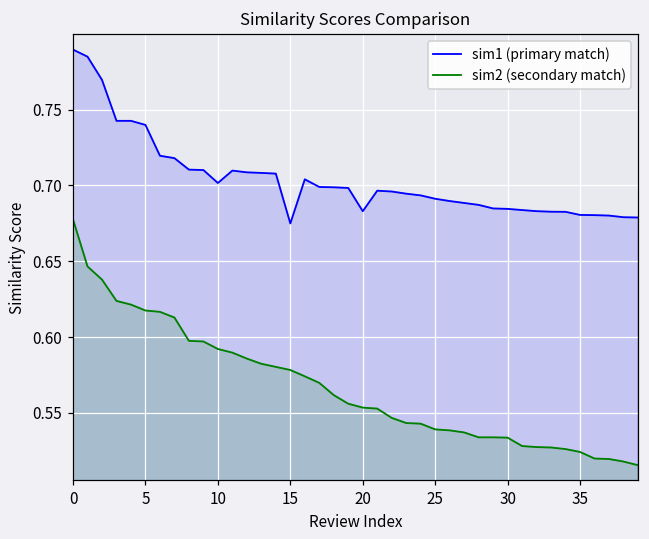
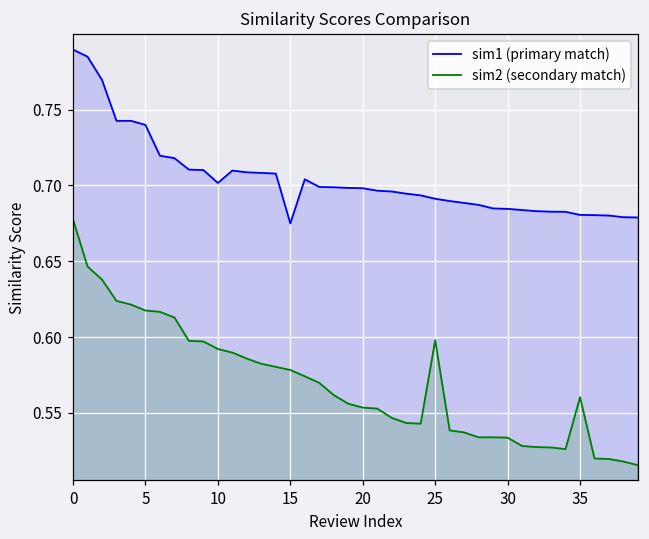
sim1 (primary match), 20: 0.683 -> 0.698
sim2 (secondary match), 25: 0.539 -> 0.598
sim2 (secondary match), 35: 0.524 -> 0.560
